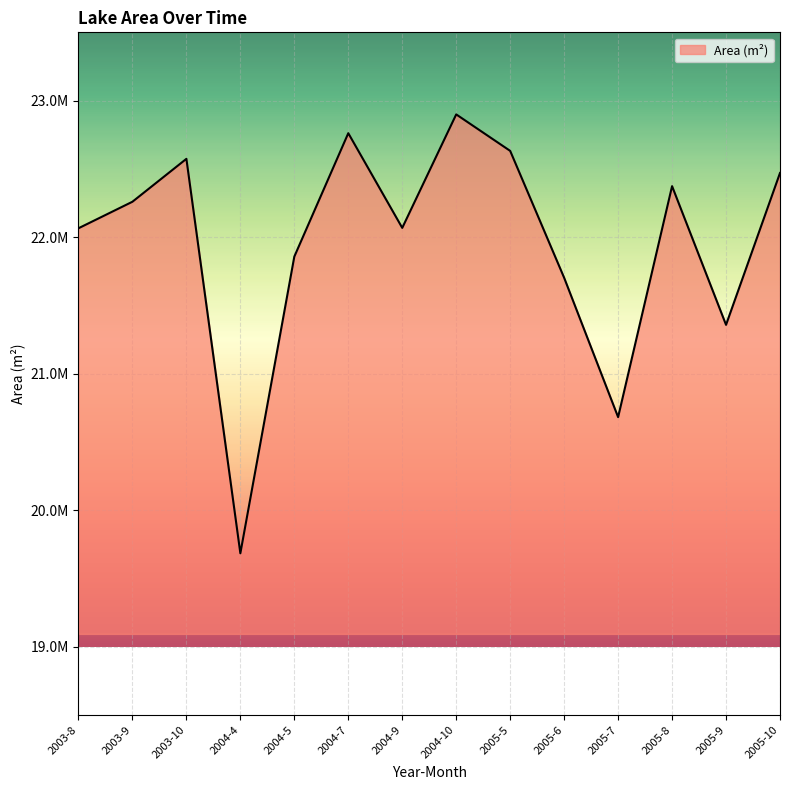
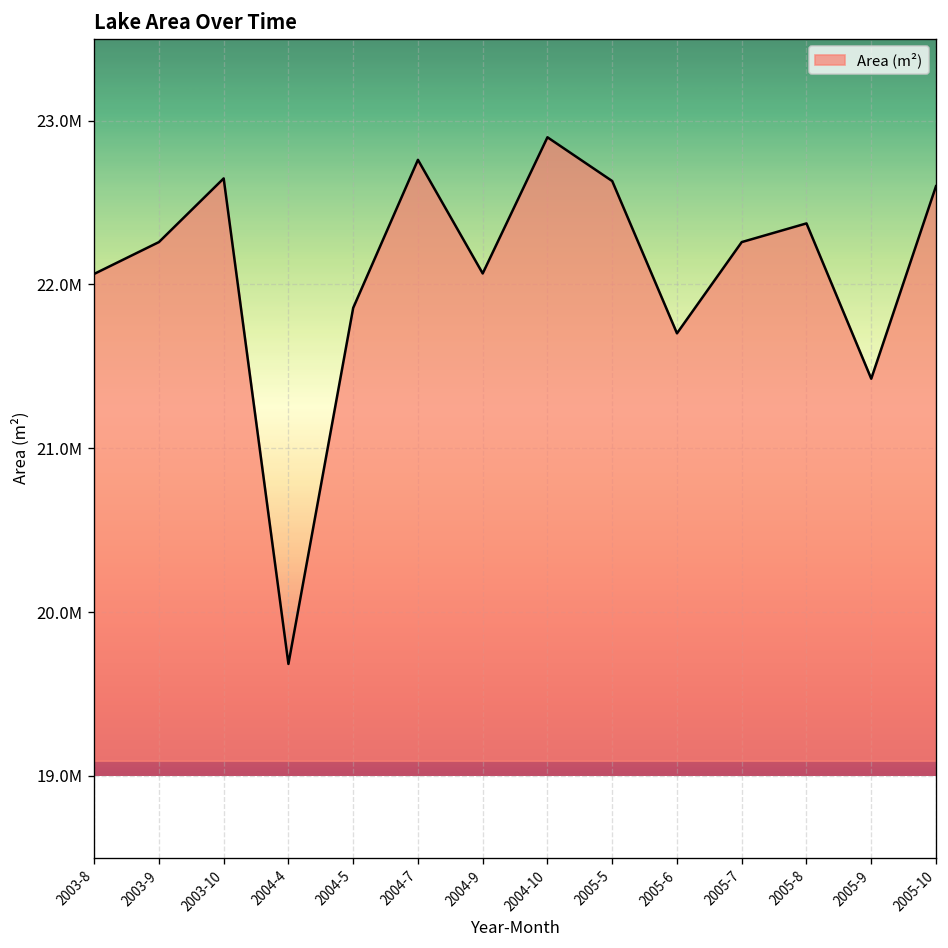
2003-10: 22570000 -> 22650000
2005-7: 20680000 -> 22260000
2005-9: 21360000 -> 21420000
2005-10: 22470000 -> 22600000
